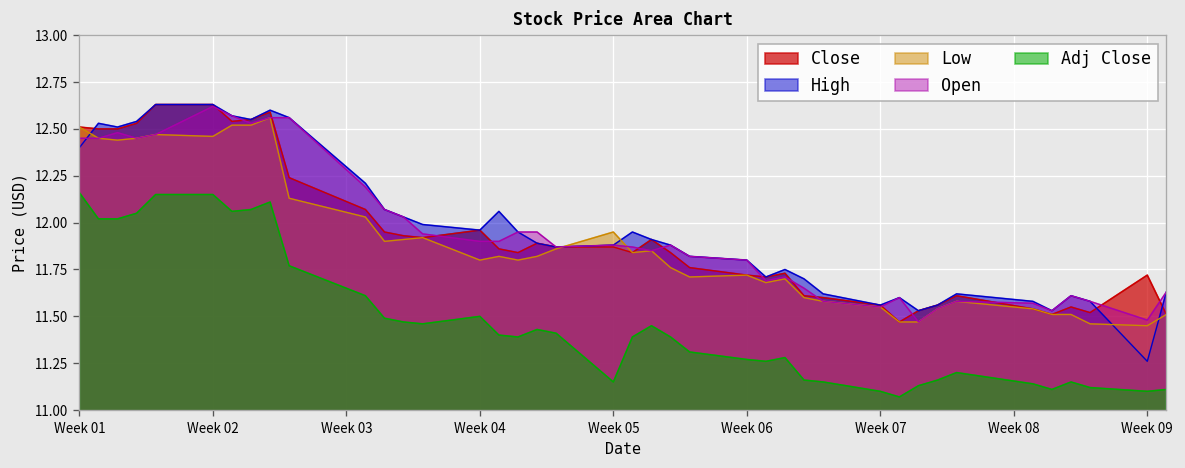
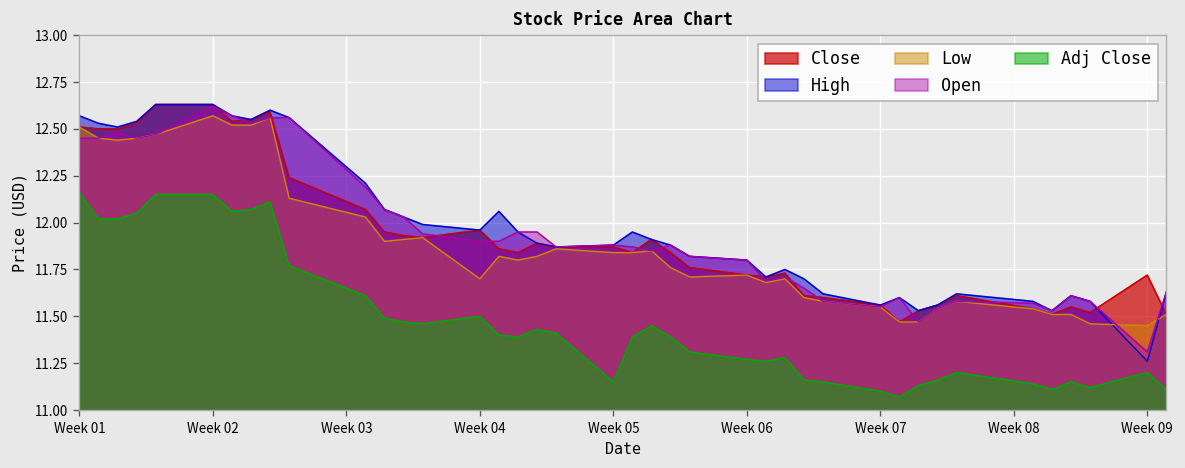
High, Week 01: 12.40 -> 12.57
Low, Week 02: 12.46 -> 12.57
Low, Week 04: 11.8 -> 11.7
Low, Week 05: 11.95 -> 11.84
Open, Week 09: 11.48 -> 11.31
Adj Close, Week 09: 11.1 -> 11.2
